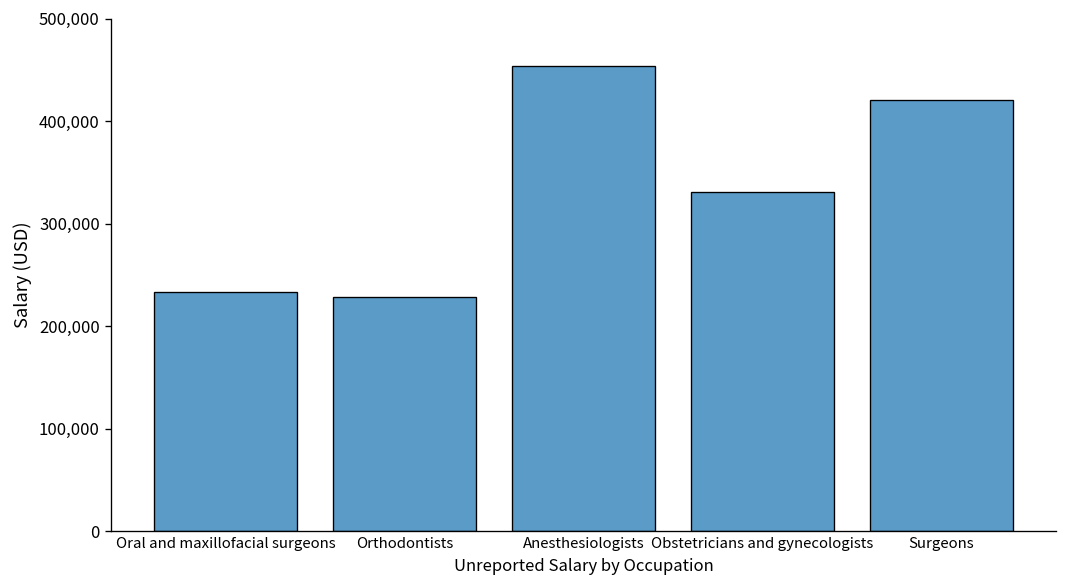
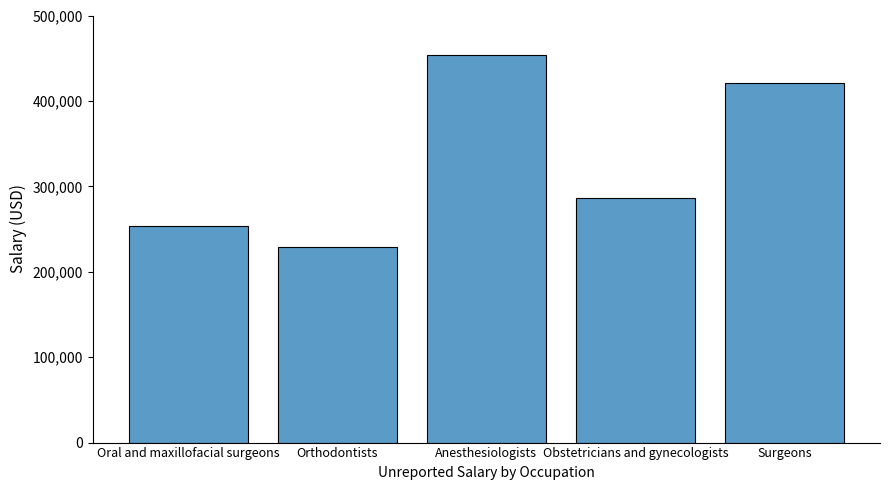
Oral and maxillofacial surgeons: 230,000 -> 250,000
Obstetricians and gynecologists: 330,000 -> 290,000
